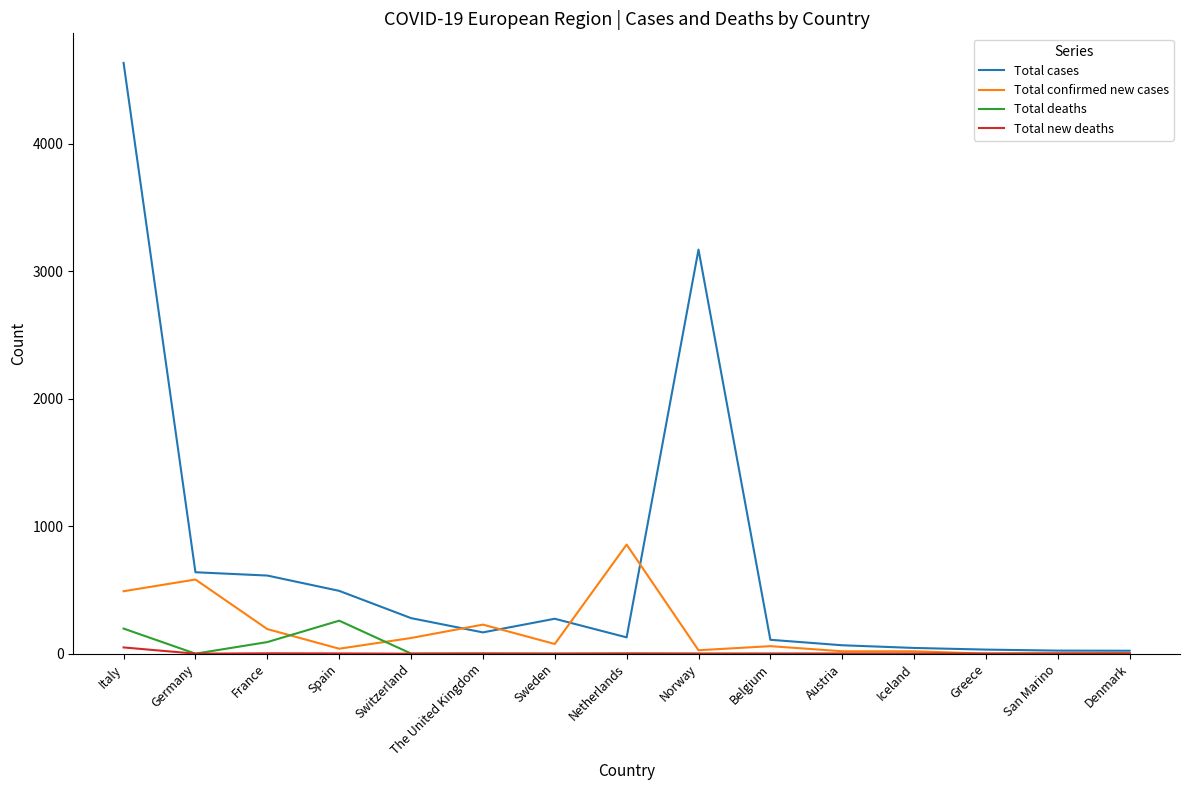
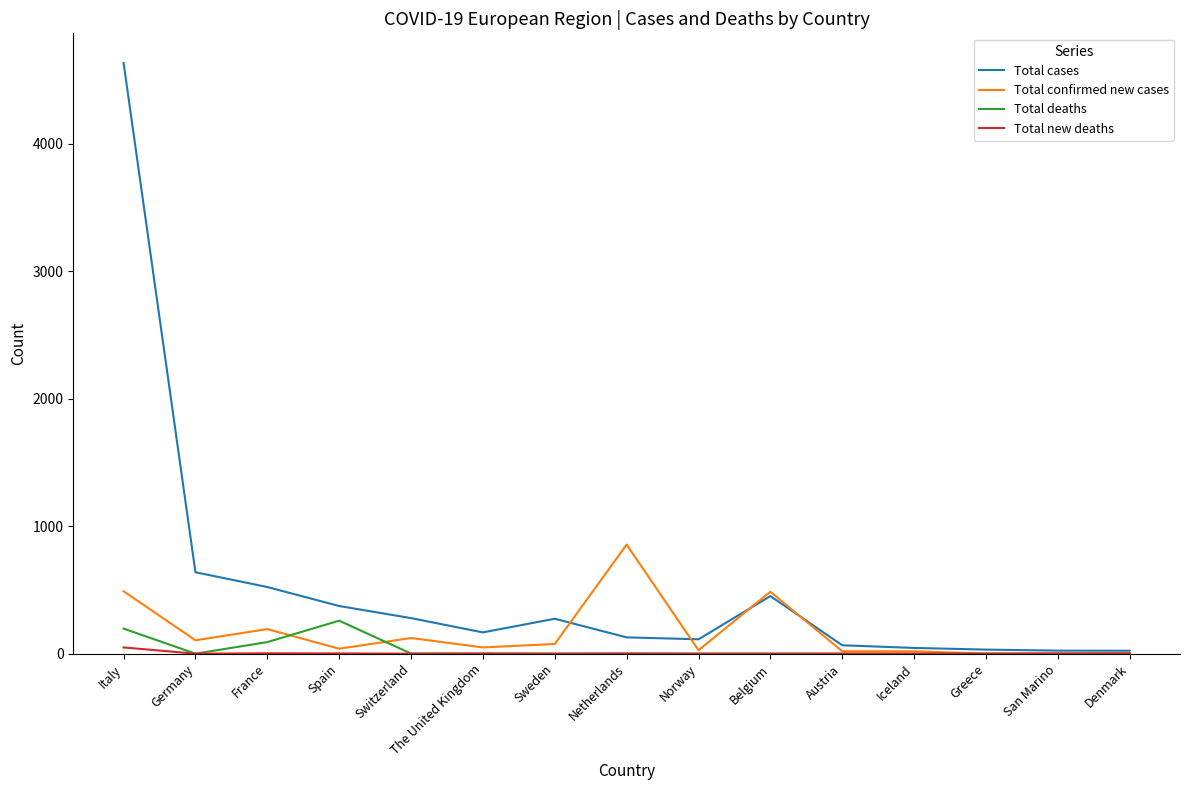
Total confirmed new cases, Germany: 580 -> 110
Total cases, France: 610 -> 520
Total cases, Spain: 490 -> 370
Total confirmed new cases, The United Kingdom: 230 -> 50
Total cases, Norway: 3170 -> 110
Total cases, Belgium: 110 -> 450
Total confirmed new cases, Belgium: 60 -> 490
